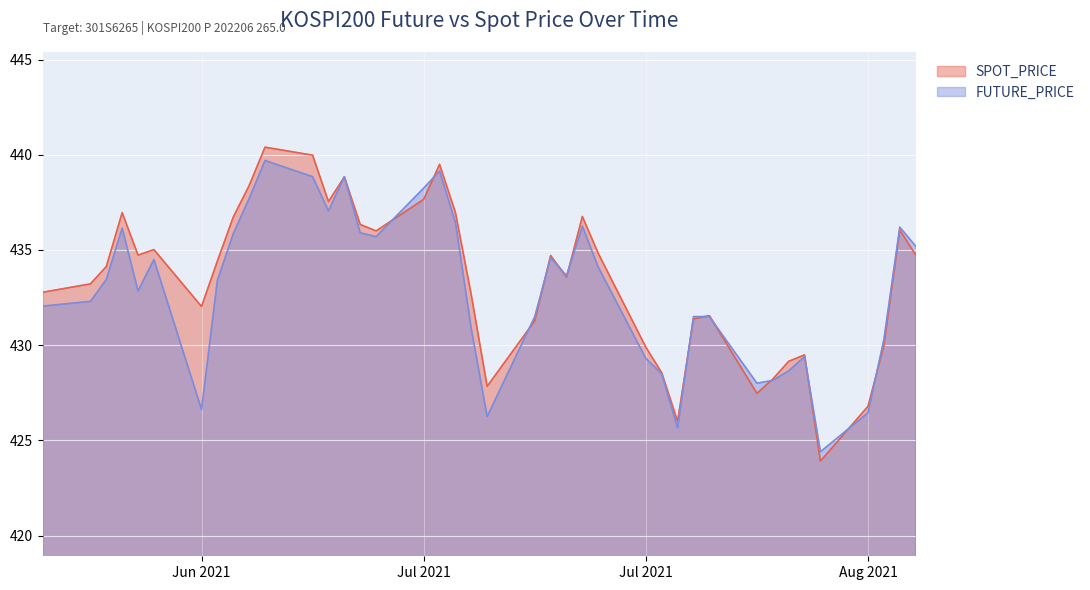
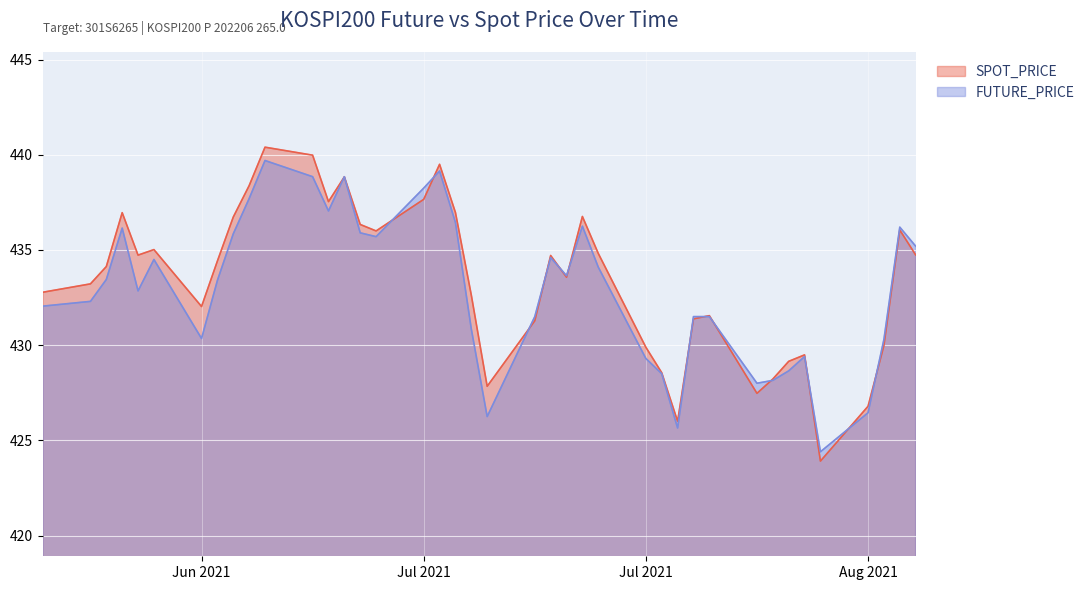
FUTURE_PRICE, Jun 2021: 426.6 -> 430.4
